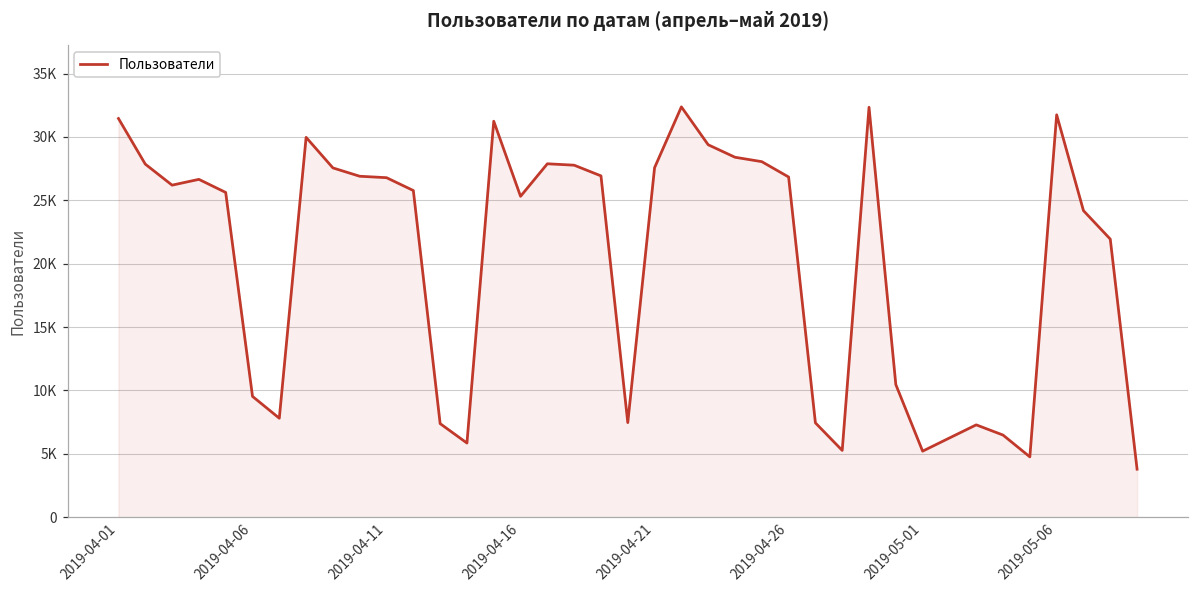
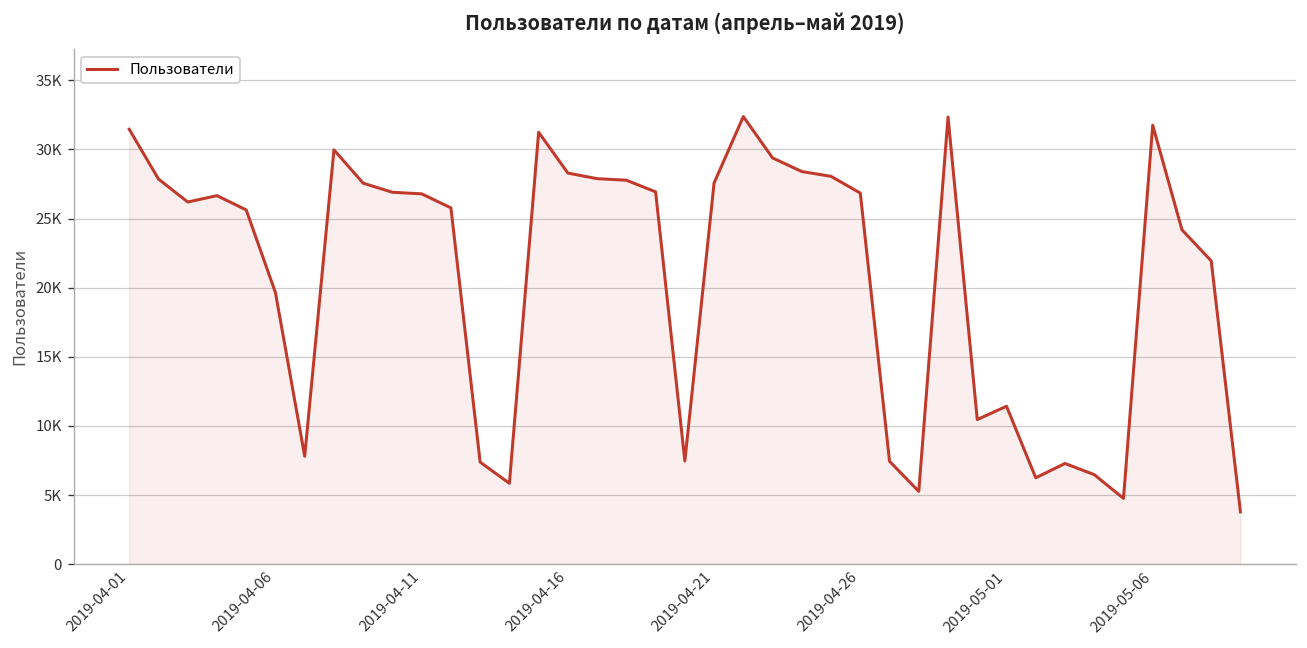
2019-04-06: 9500 -> 19600
2019-04-16: 25300 -> 28300
2019-05-01: 5200 -> 11400
